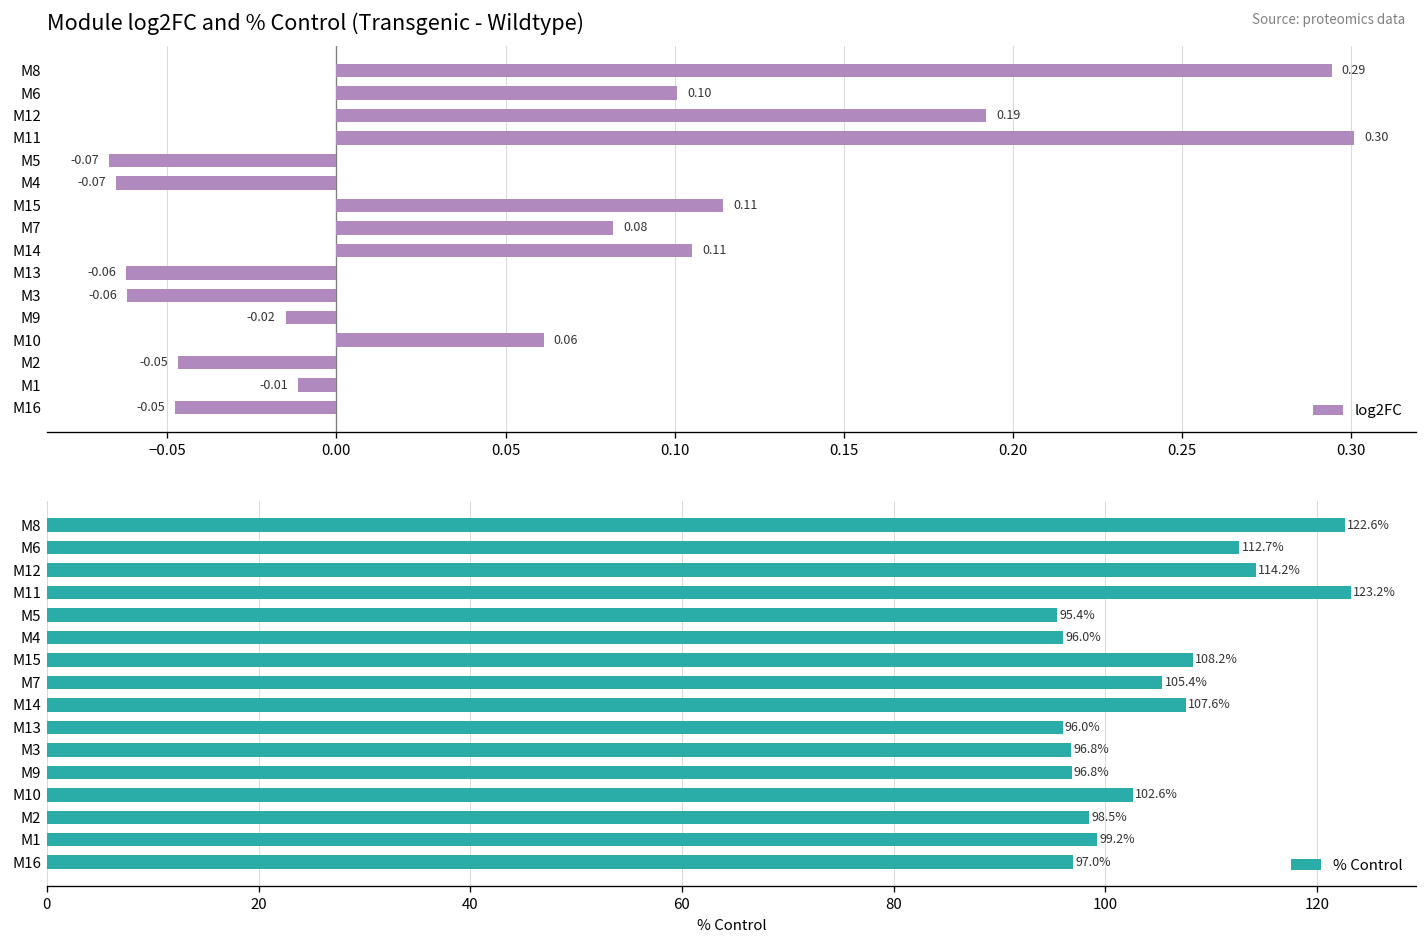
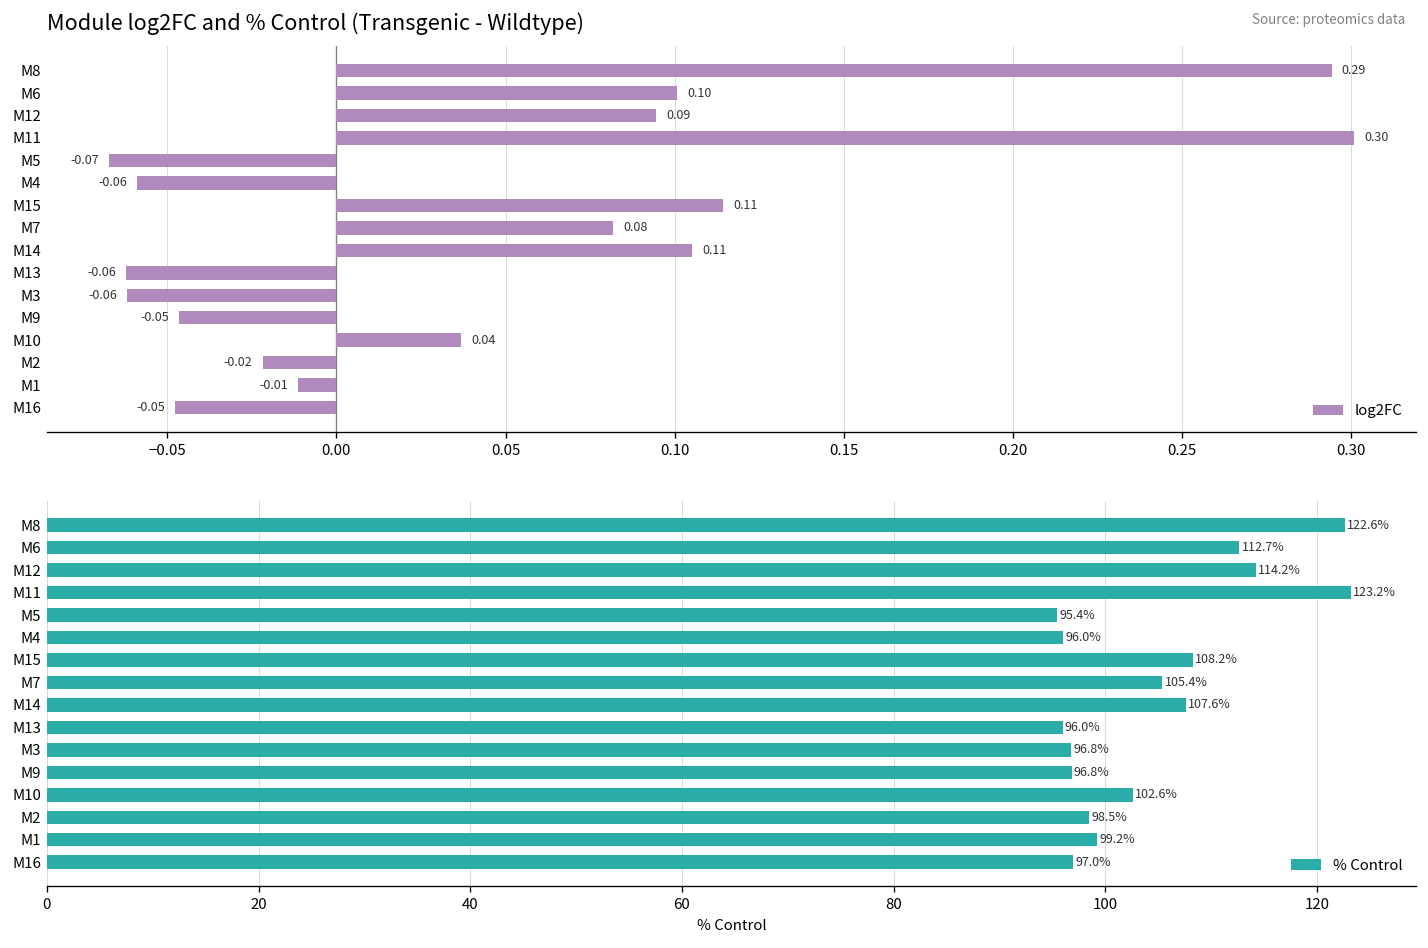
Module log2FC and % Control (Transgenic - Wildtype), M12: 0.19 -> 0.09
Module log2FC and % Control (Transgenic - Wildtype), M4: -0.07 -> -0.06
Module log2FC and % Control (Transgenic - Wildtype), M9: -0.02 -> -0.05
Module log2FC and % Control (Transgenic - Wildtype), M10: 0.06 -> 0.04
Module log2FC and % Control (Transgenic - Wildtype), M2: -0.05 -> -0.02
